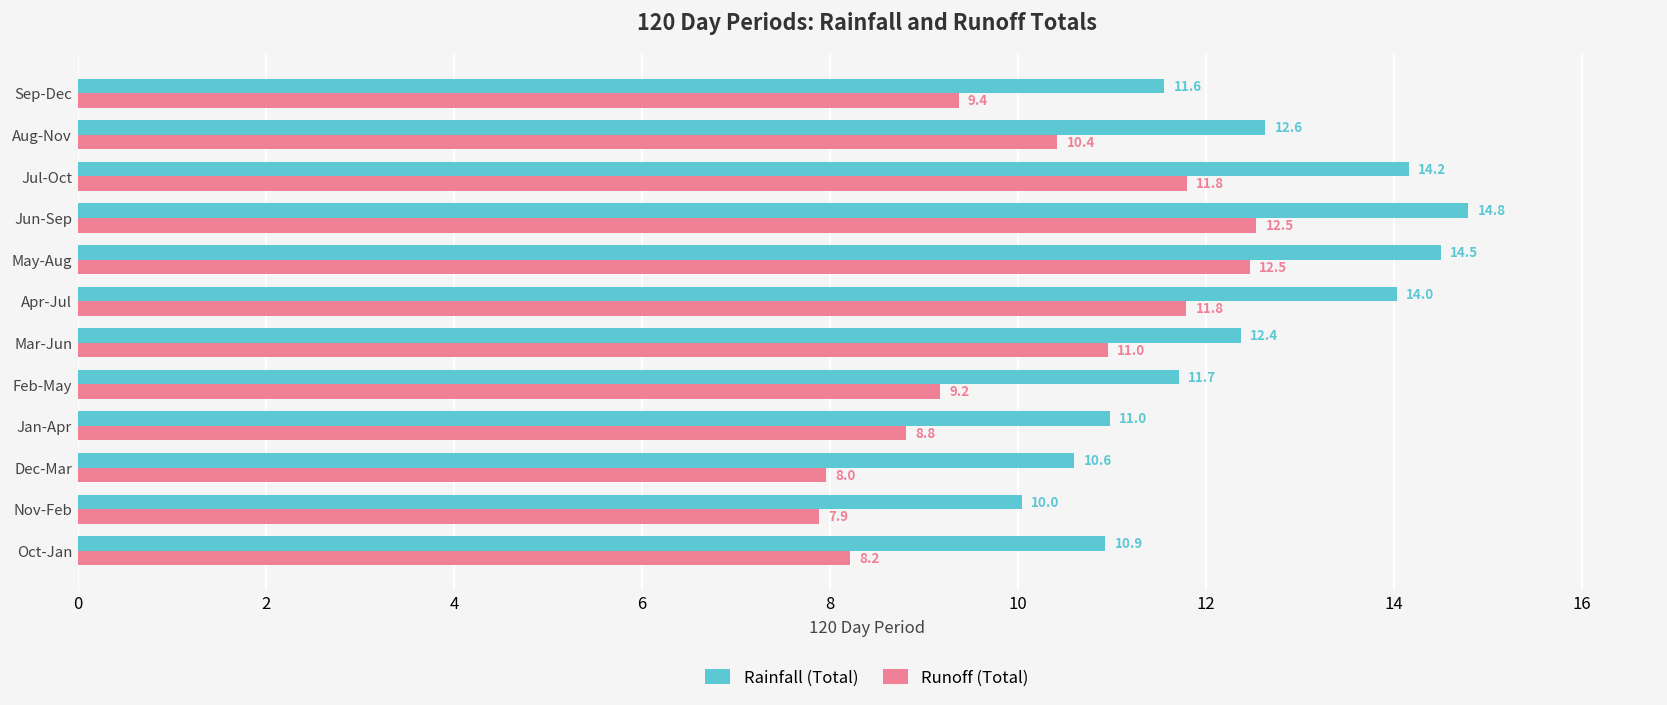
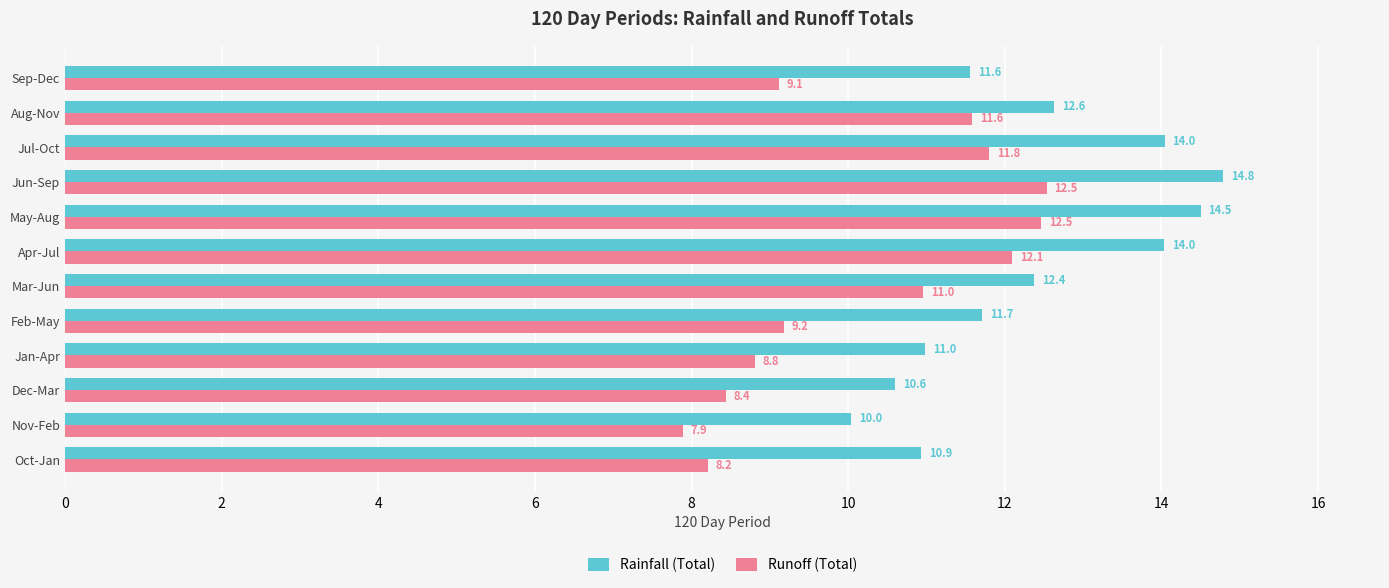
Runoff (Total), Sep-Dec: 9.4 -> 9.1
Runoff (Total), Aug-Nov: 10.4 -> 11.6
Rainfall (Total), Jul-Oct: 14.2 -> 14.0
Runoff (Total), Apr-Jul: 11.8 -> 12.1
Runoff (Total), Dec-Mar: 8.0 -> 8.4
